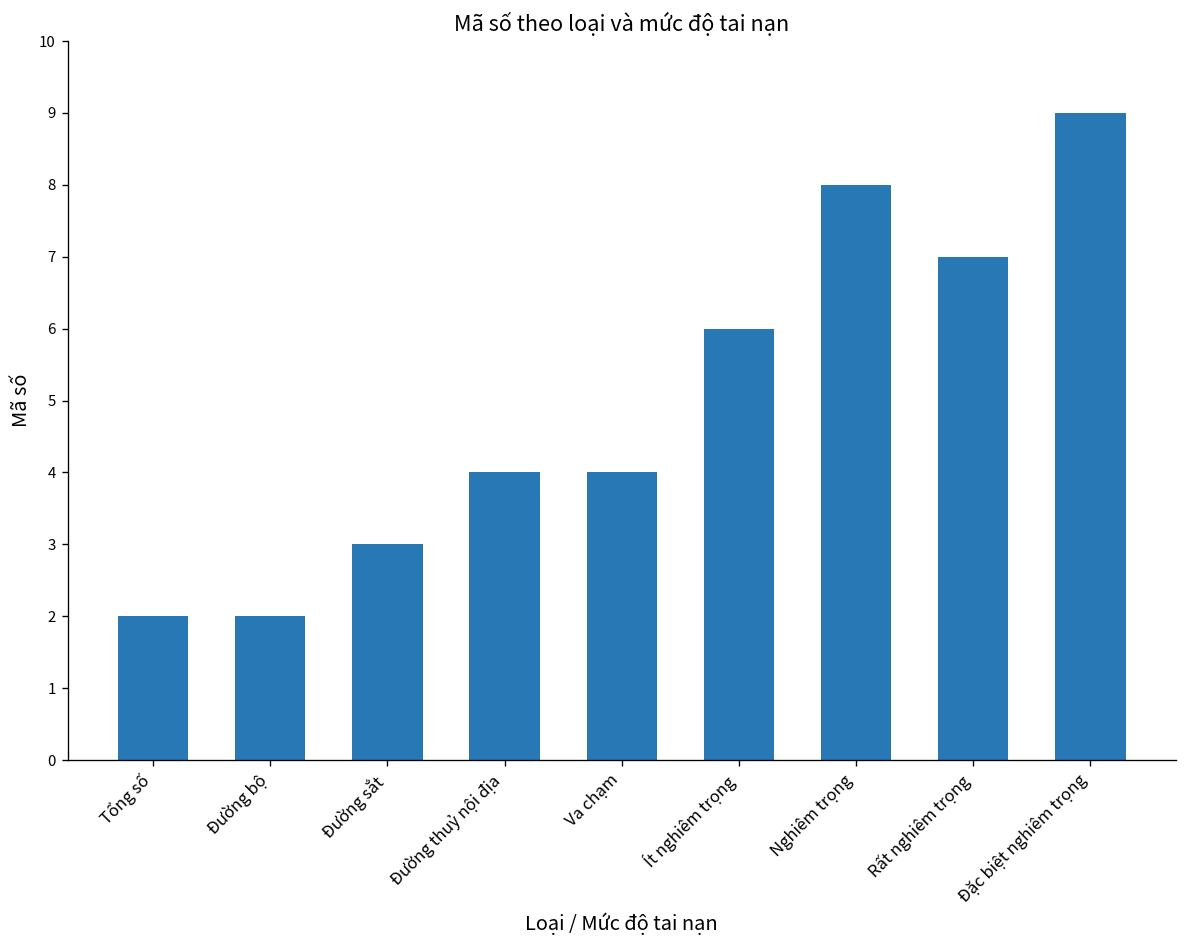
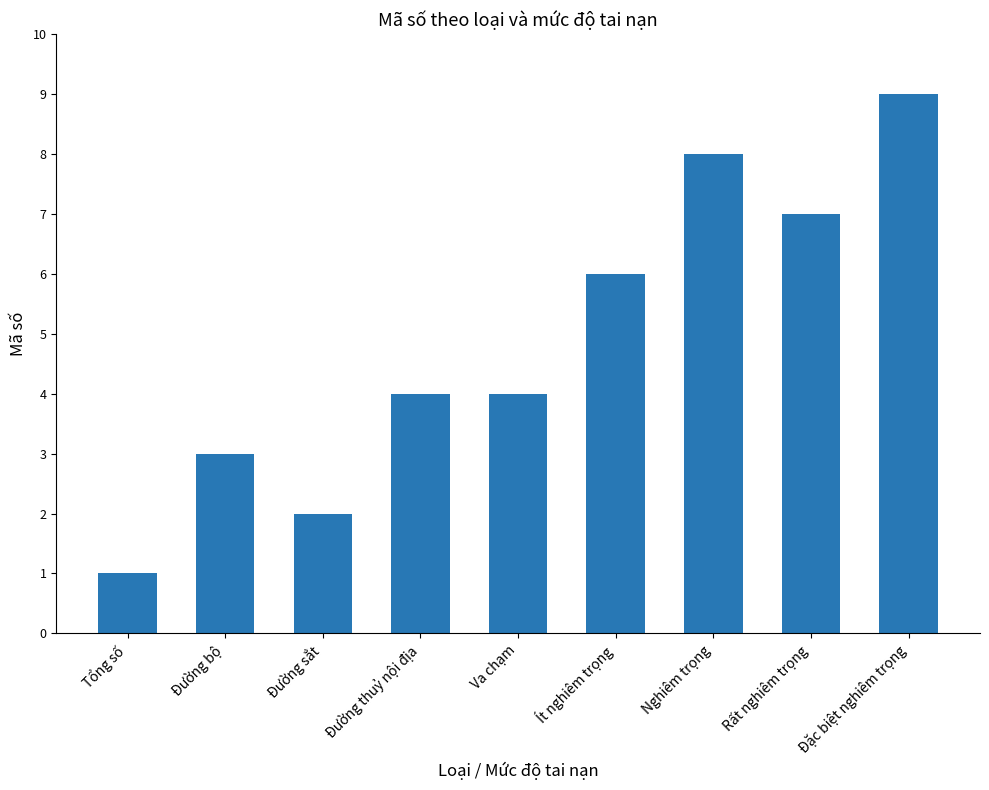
Tổng số: 2 -> 1
Đường bộ: 2 -> 3
Đường sắt: 3 -> 2
